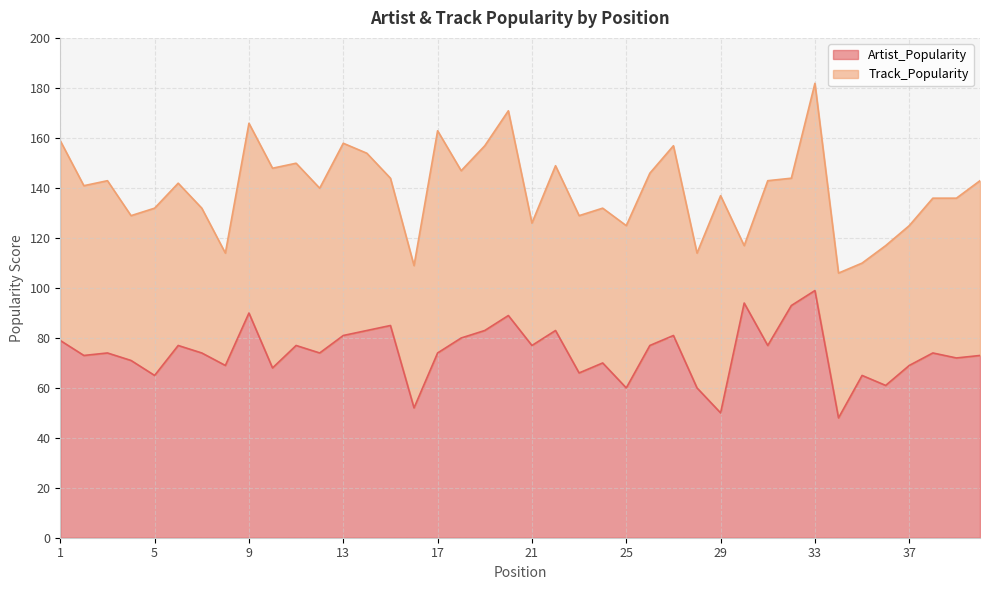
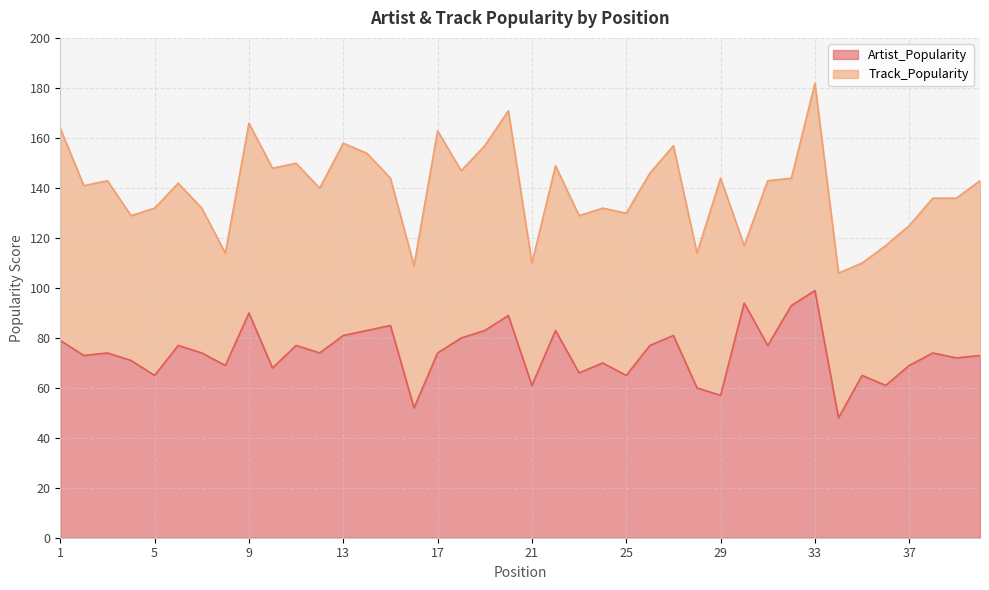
Track_Popularity, 1: 80 -> 85
Artist_Popularity, 21: 77 -> 61
Artist_Popularity, 25: 60 -> 65
Artist_Popularity, 29: 50 -> 57
